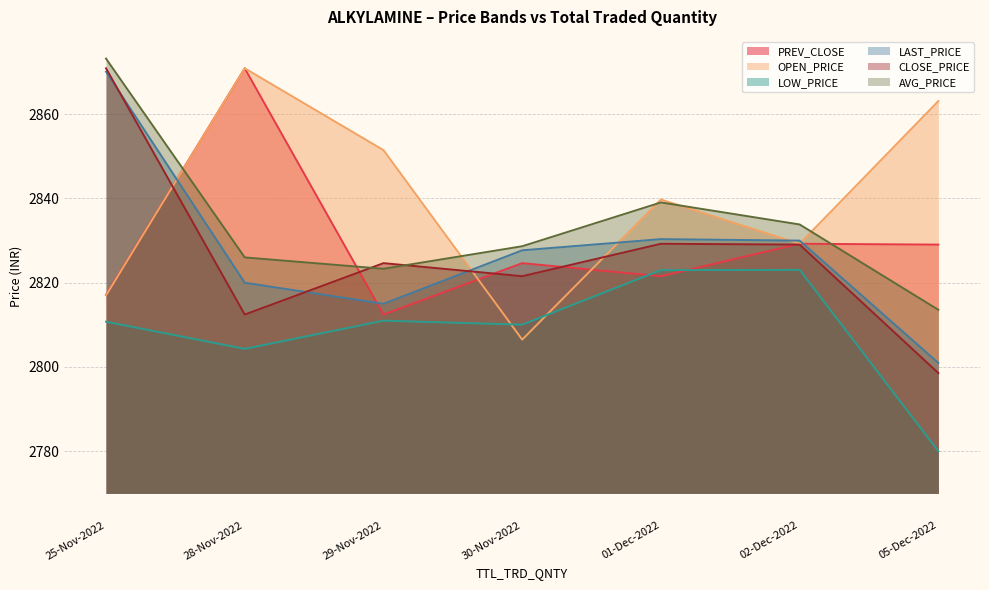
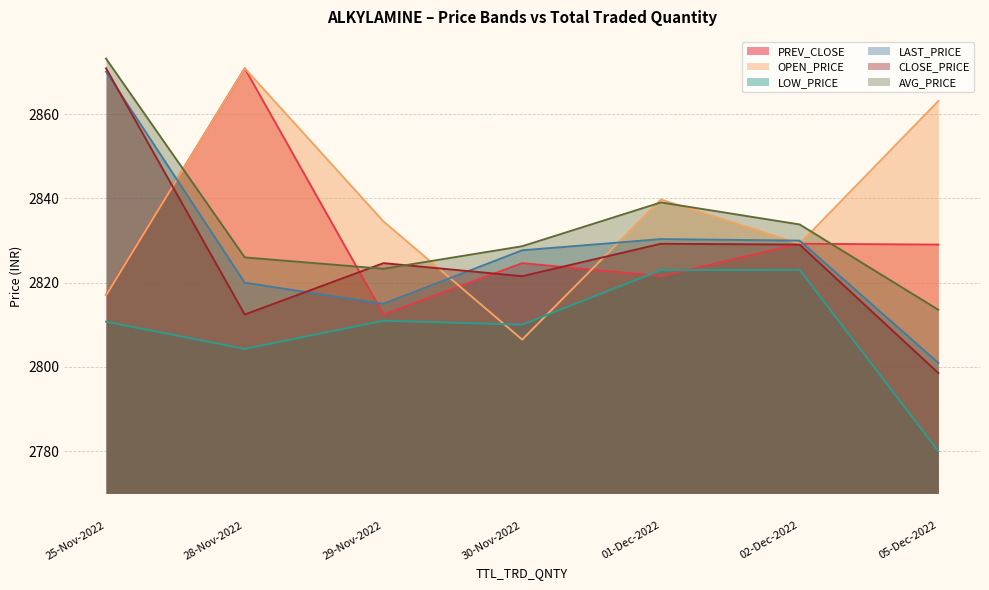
OPEN_PRICE, 29-Nov-2022: 2851 -> 2835
